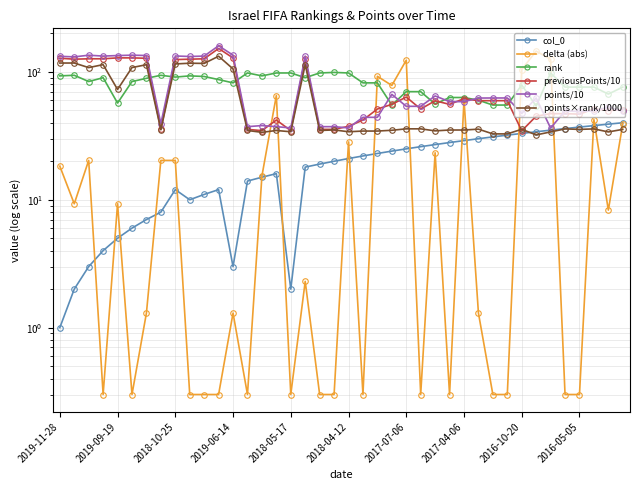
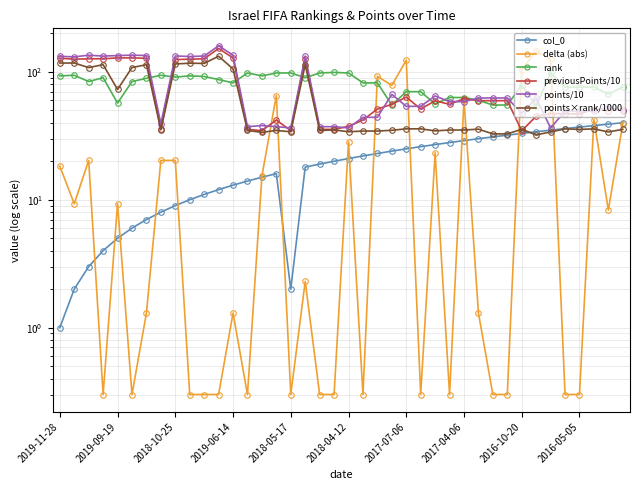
col_0, 2018-10-25: 12 -> 9
col_0, 2019-06-14: 3.0 -> 13
